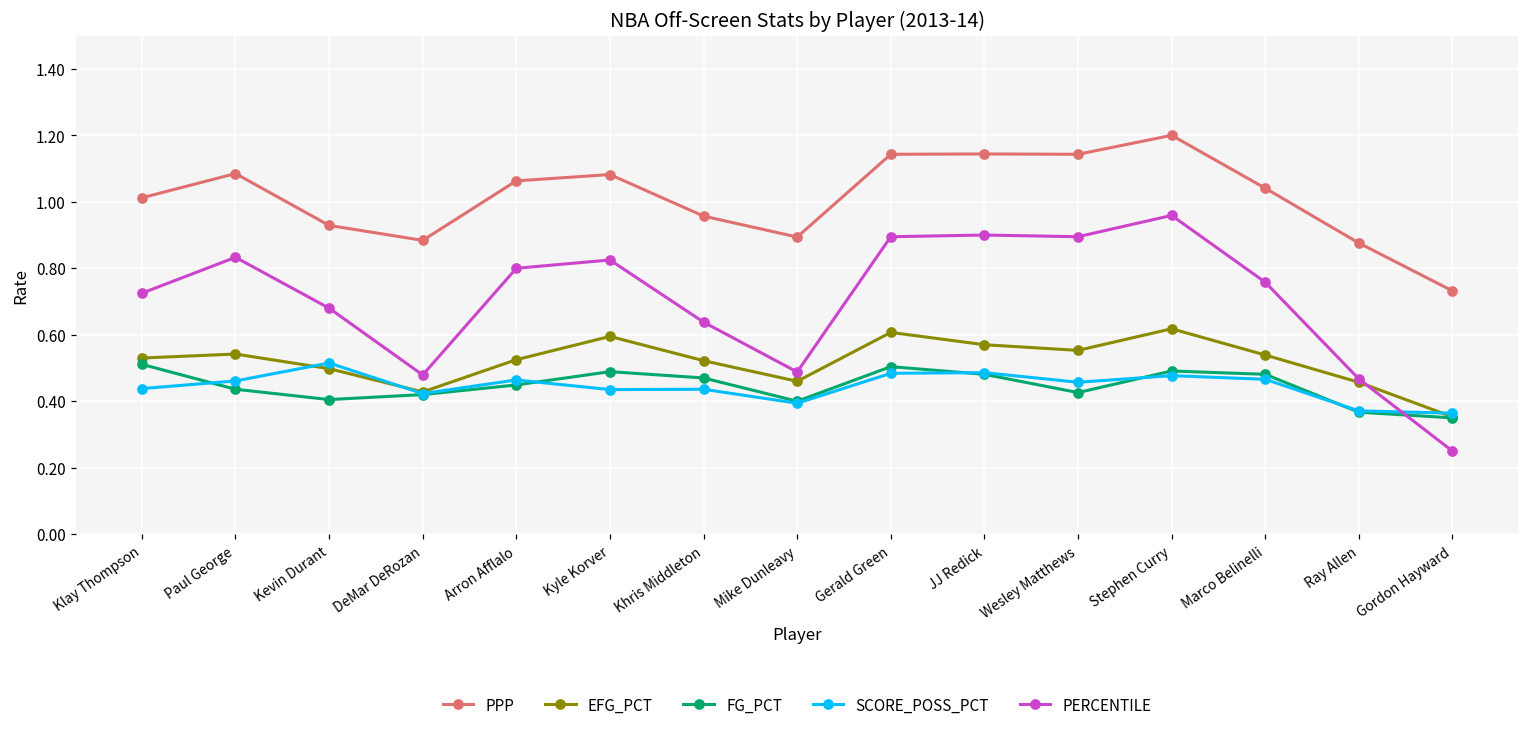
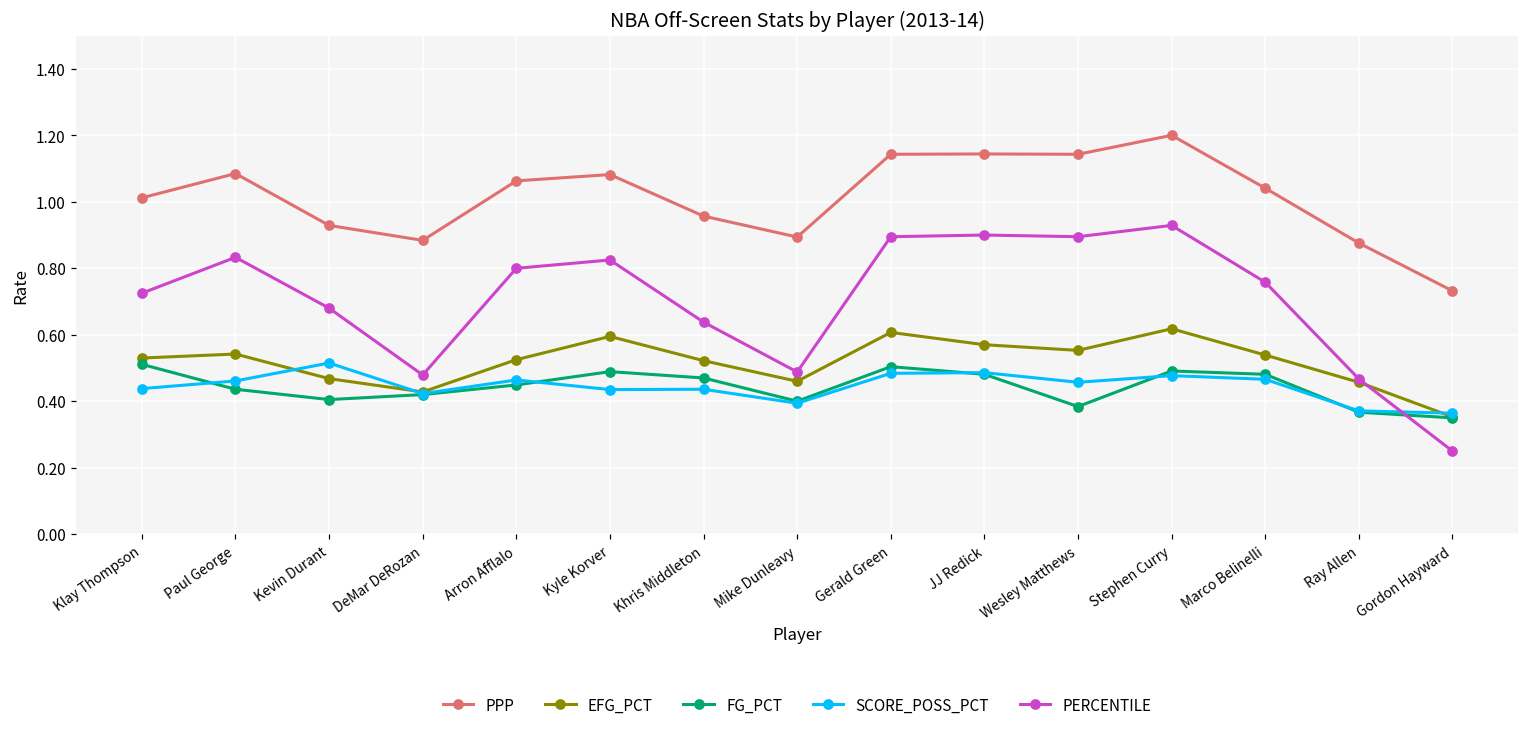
EFG_PCT, Kevin Durant: 0.50 -> 0.47
FG_PCT, Wesley Matthews: 0.43 -> 0.38
PERCENTILE, Stephen Curry: 0.96 -> 0.93
